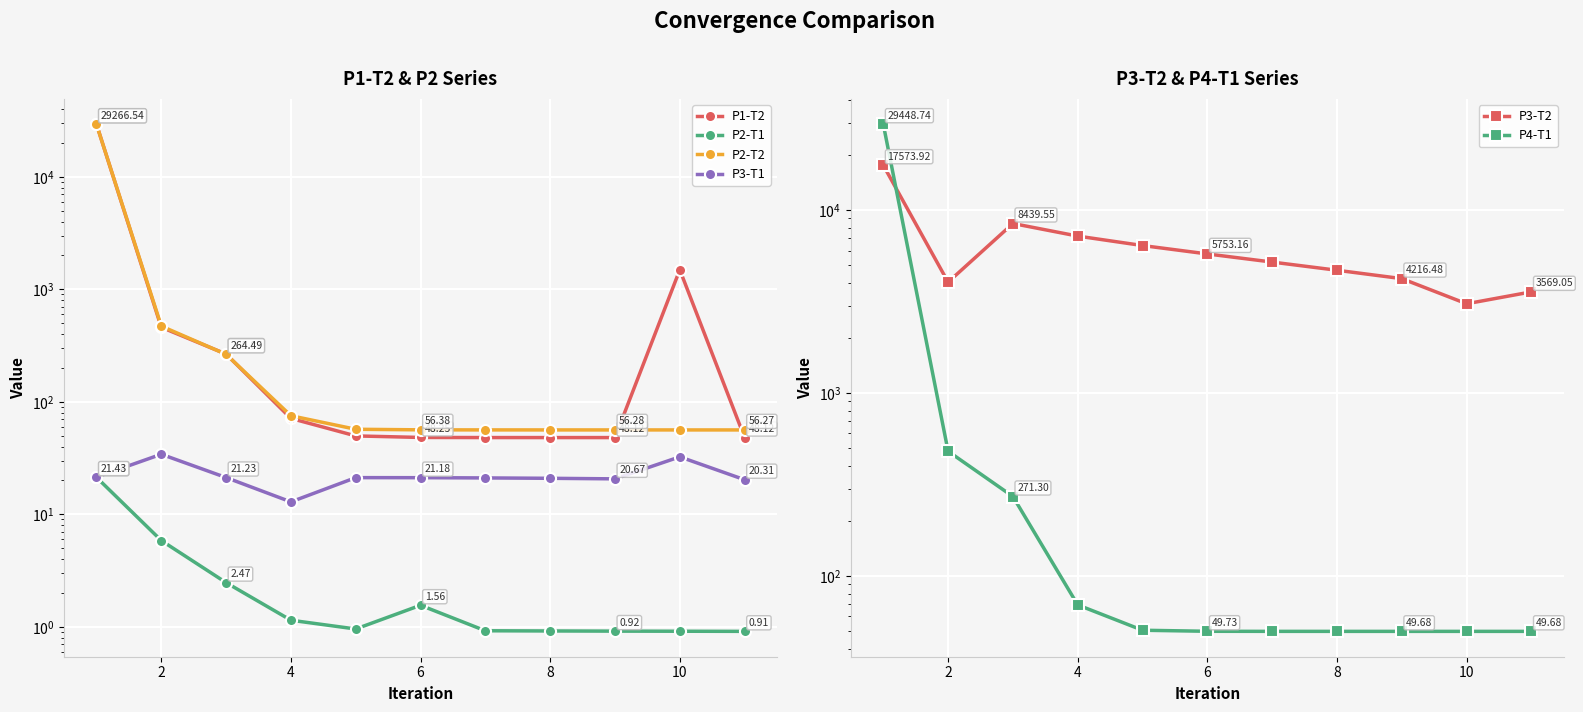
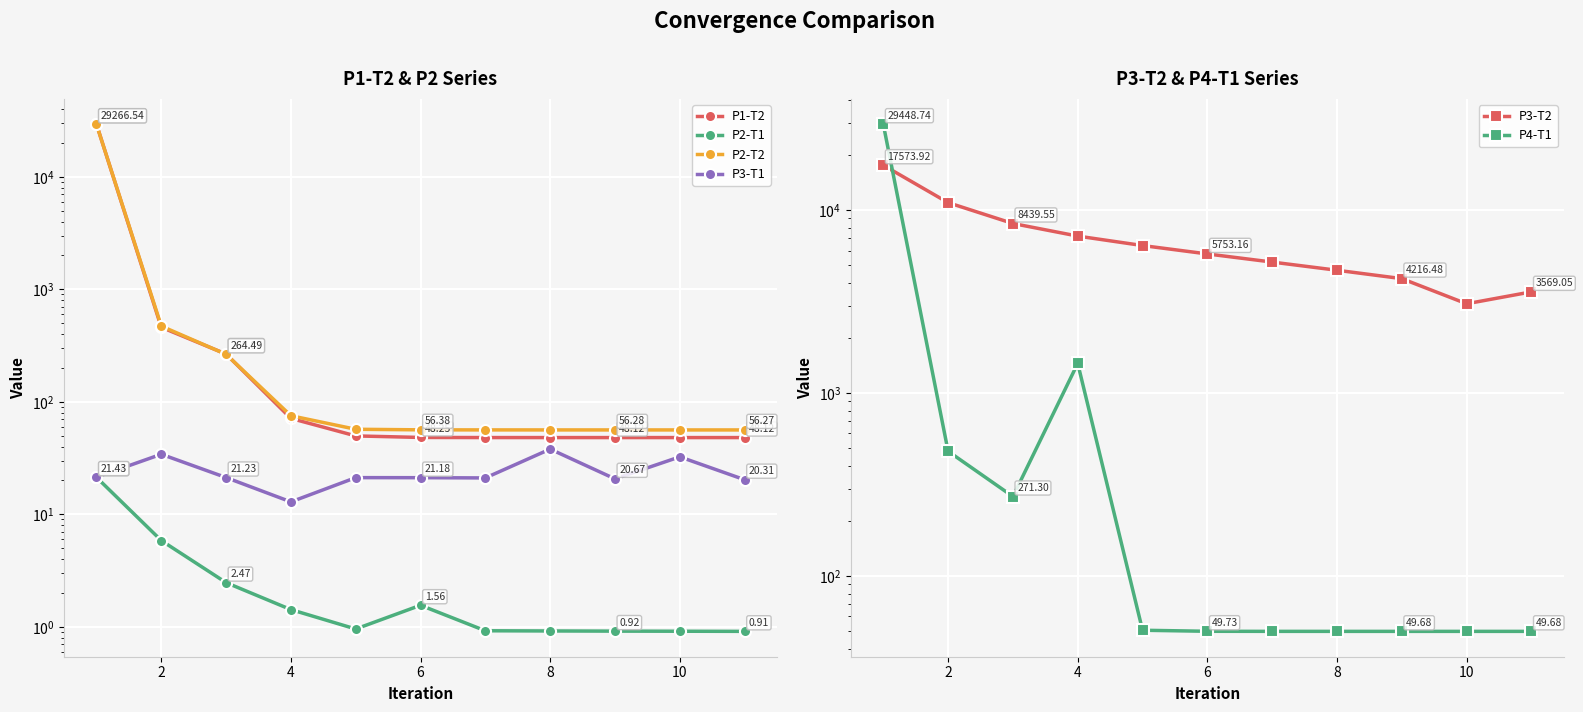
P1-T2 & P2 Series, P2-T1, 4: 1.1 -> 1.4
P1-T2 & P2 Series, P3-T1, 8: 21 -> 38
P1-T2 & P2 Series, P1-T2, 10: 1500 -> 48
P3-T2 & P4-T1 Series, P3-T2, 2: 4000 -> 11000
P3-T2 & P4-T1 Series, P4-T1, 4: 69 -> 1400
